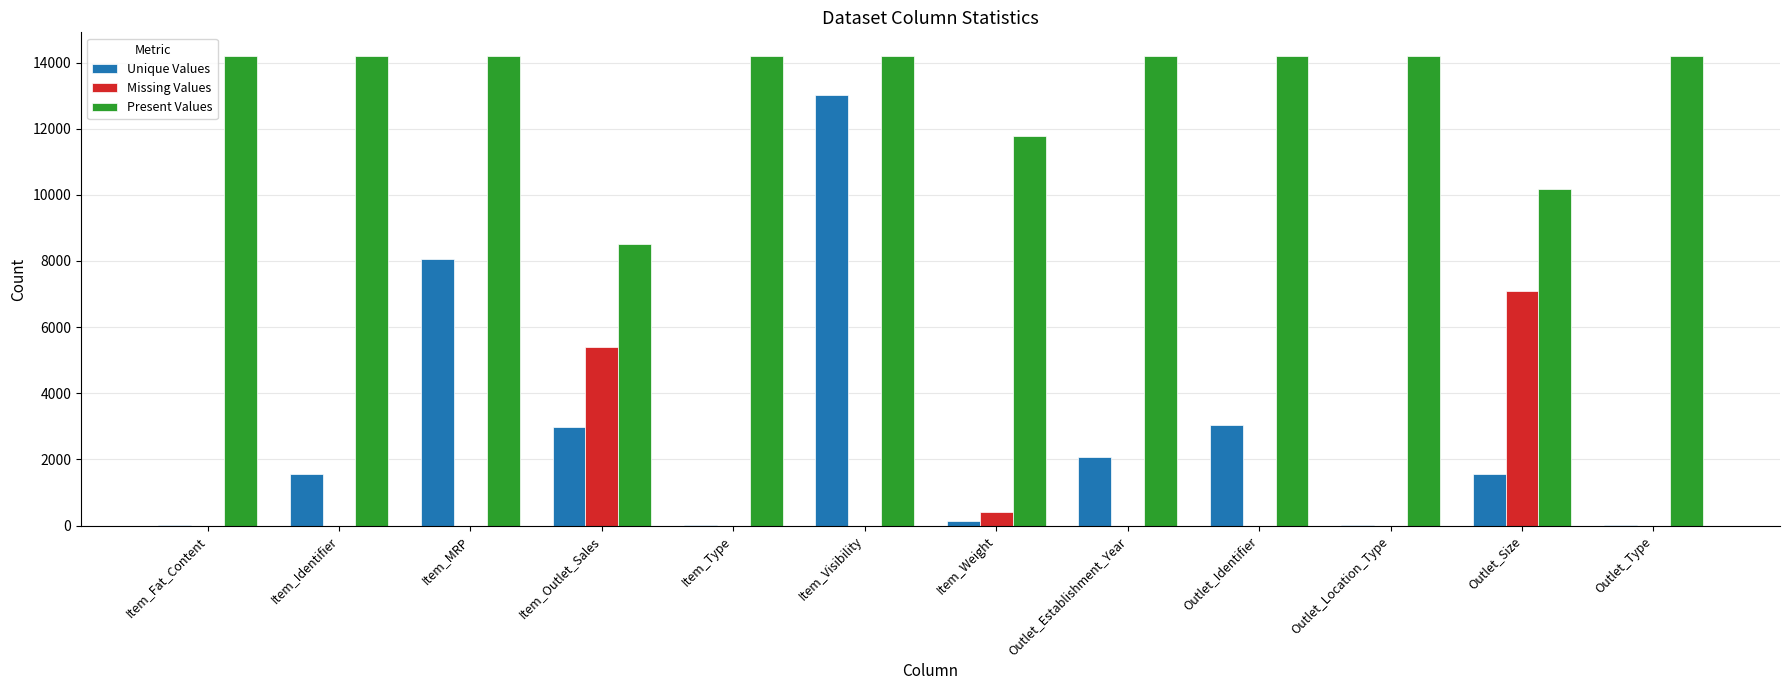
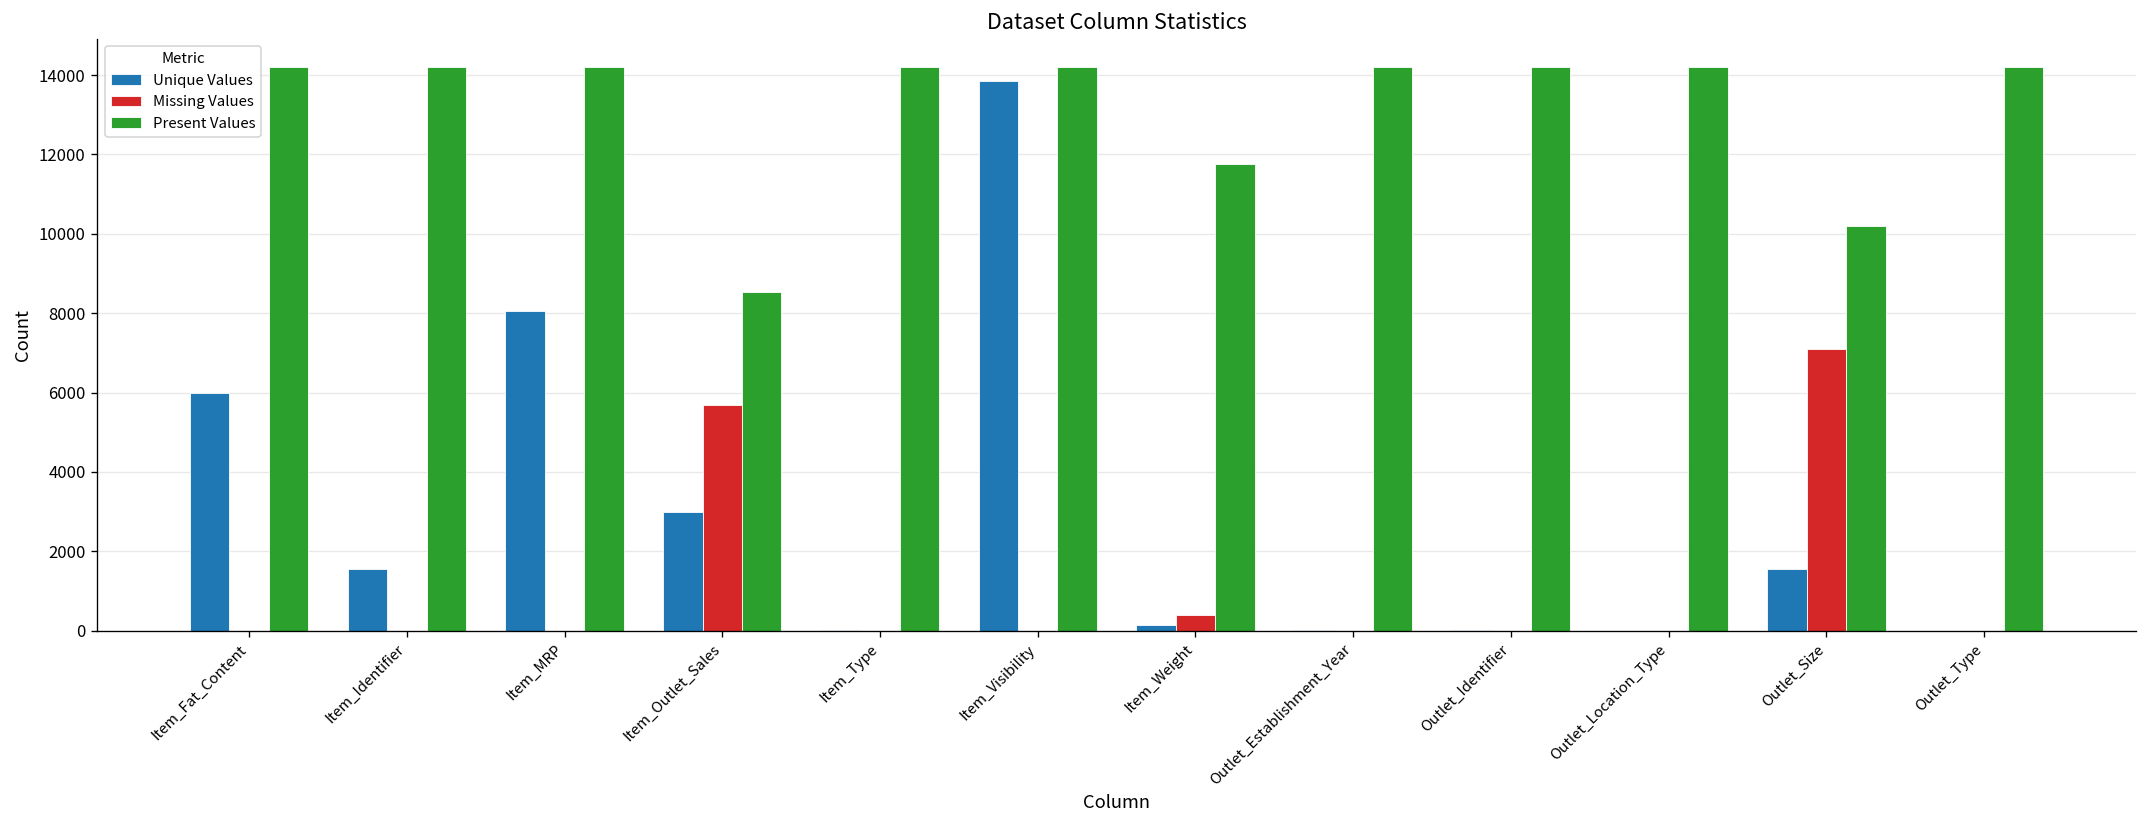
Unique Values, Item_Fat_Content: 0 -> 6000
Missing Values, Item_Outlet_Sales: 5400 -> 5700
Unique Values, Item_Visibility: 13000 -> 13900
Unique Values, Outlet_Establishment_Year: 2100 -> 0
Unique Values, Outlet_Identifier: 3100 -> 0
